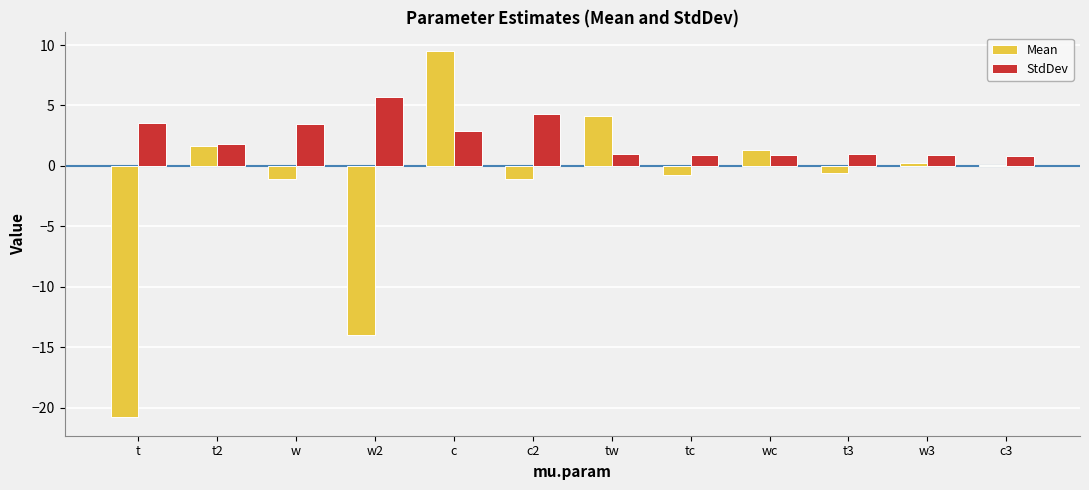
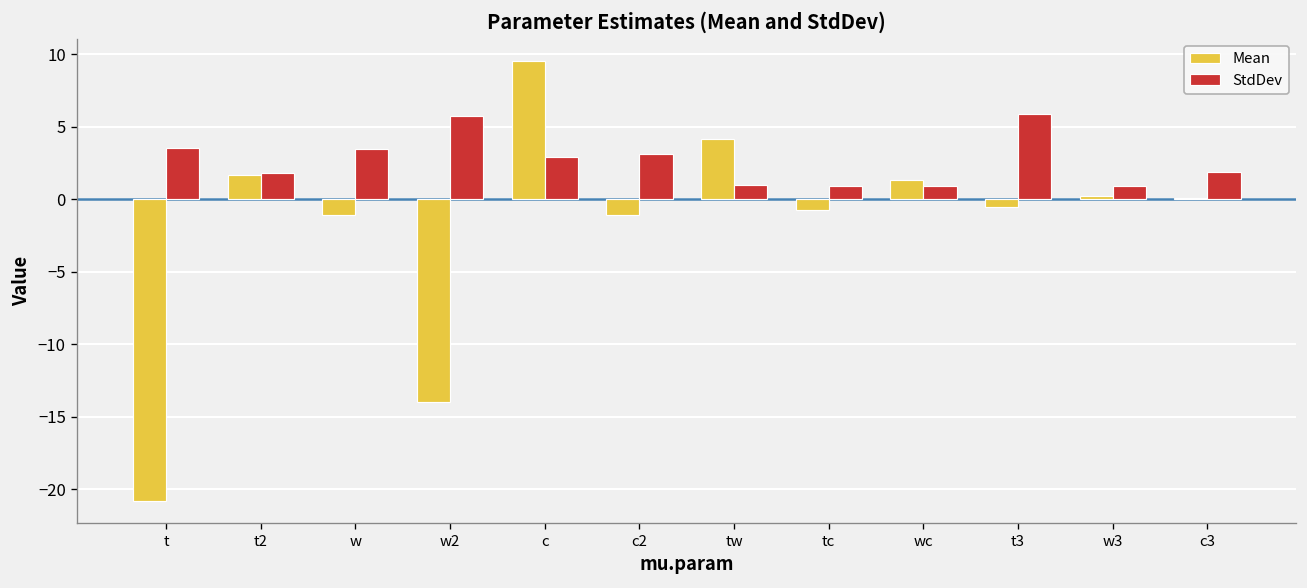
StdDev, c2: 4.3 -> 3.1
StdDev, t3: 1.0 -> 5.9
StdDev, c3: 0.8 -> 1.8
